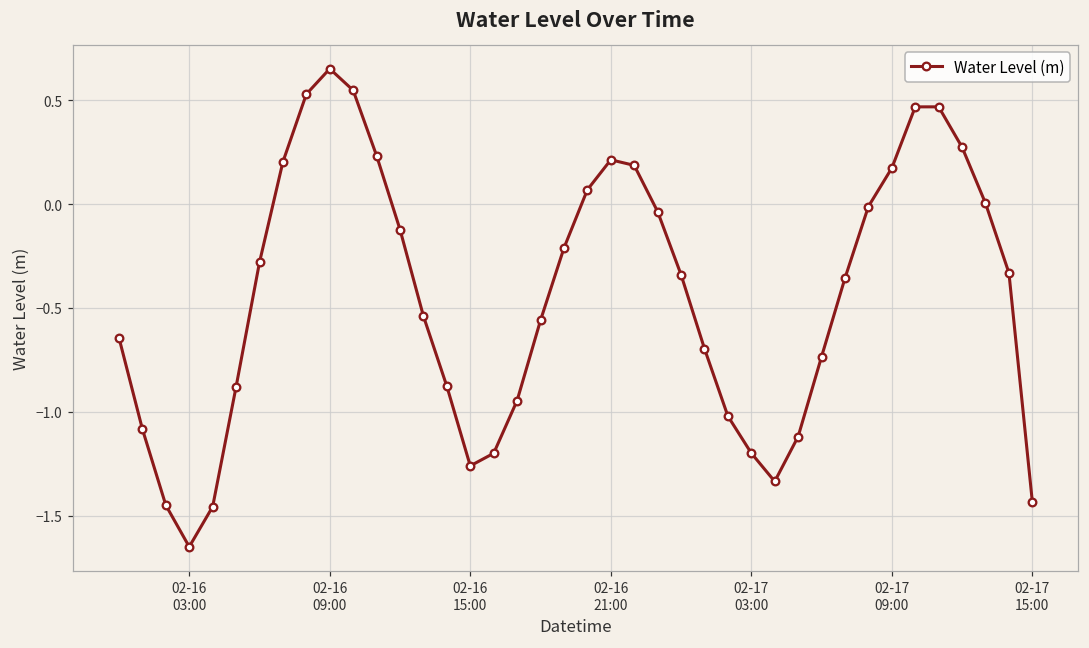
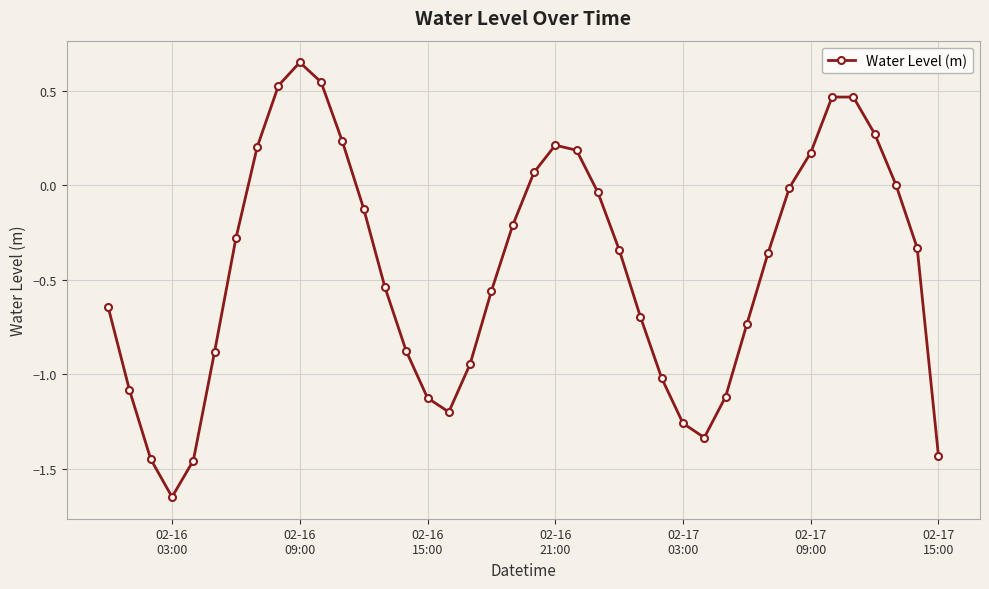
02-16 15:00: -1.26 -> -1.12
02-17 03:00: -1.20 -> -1.26
